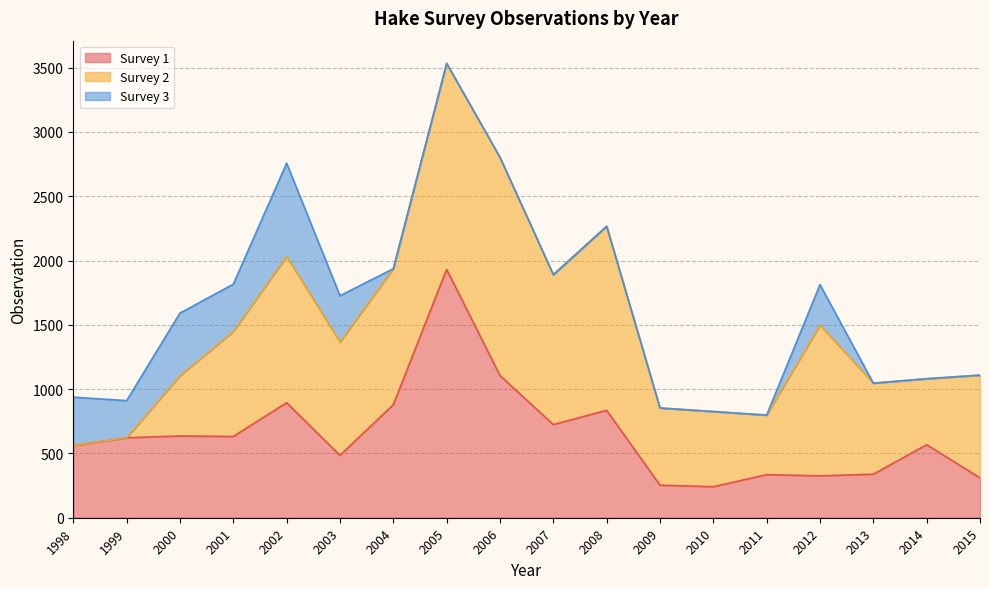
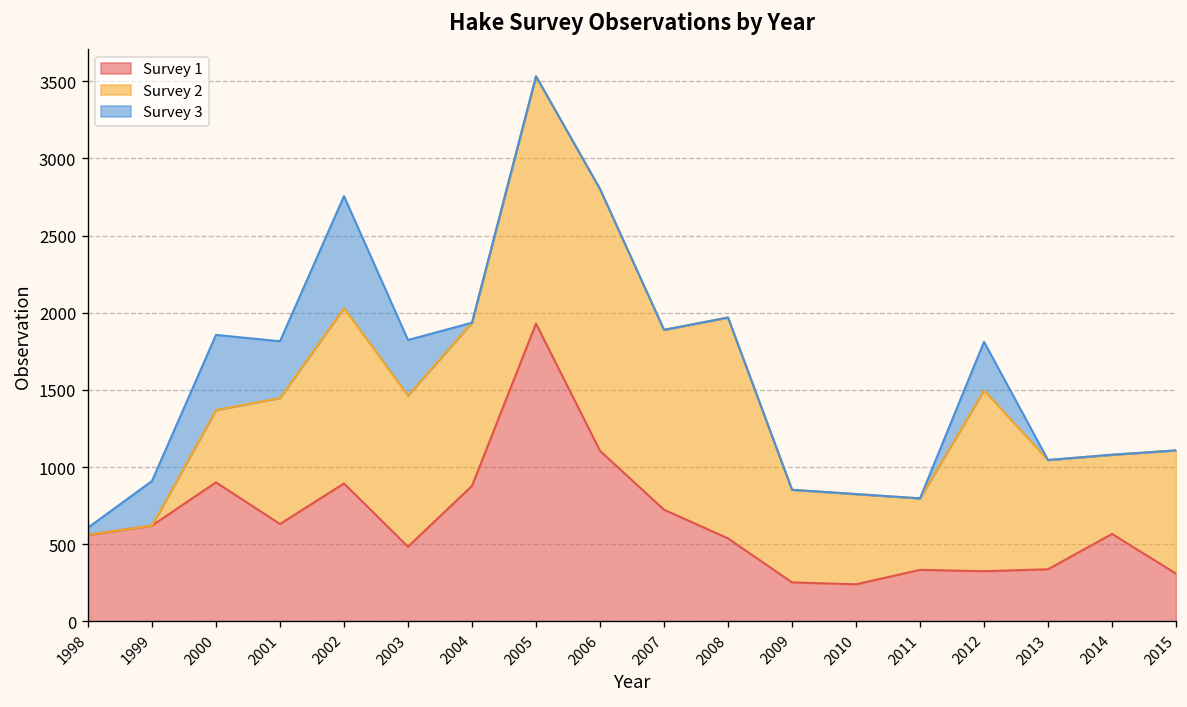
Survey 3, 1998: 380 -> 50
Survey 1, 2000: 640 -> 900
Survey 2, 2003: 880 -> 980
Survey 1, 2008: 830 -> 540
